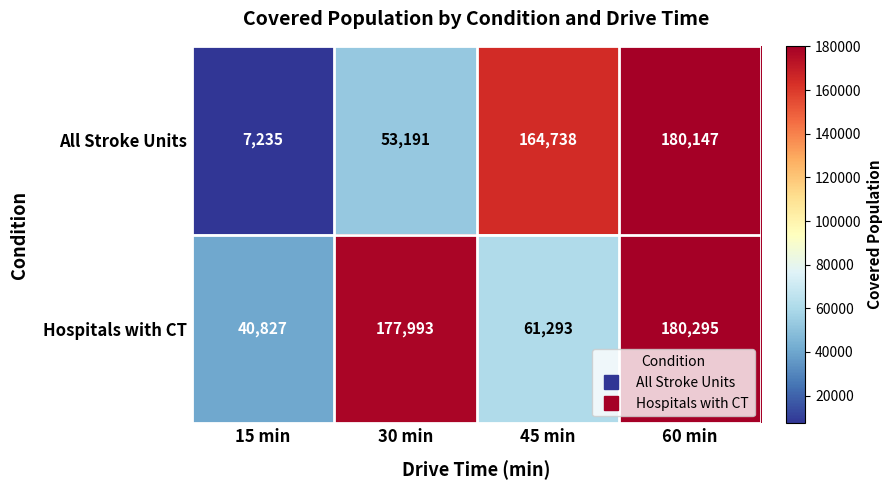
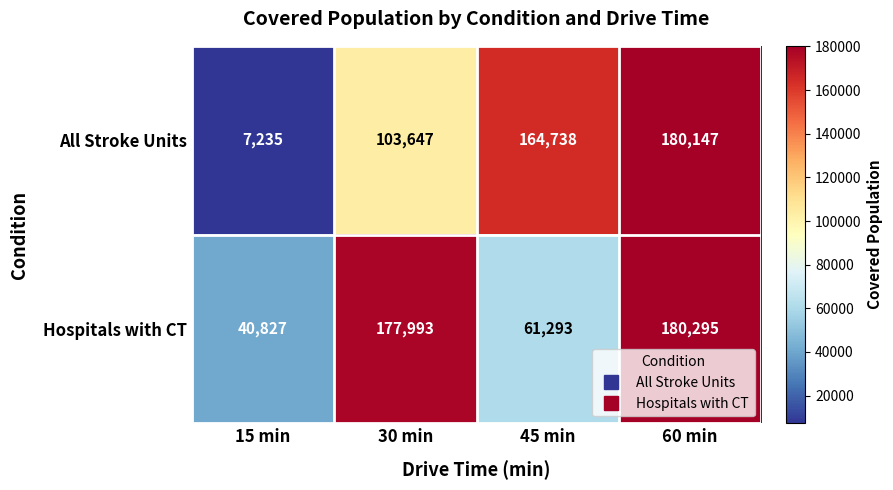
All Stroke Units, 30 min: 53,191 -> 103,647
